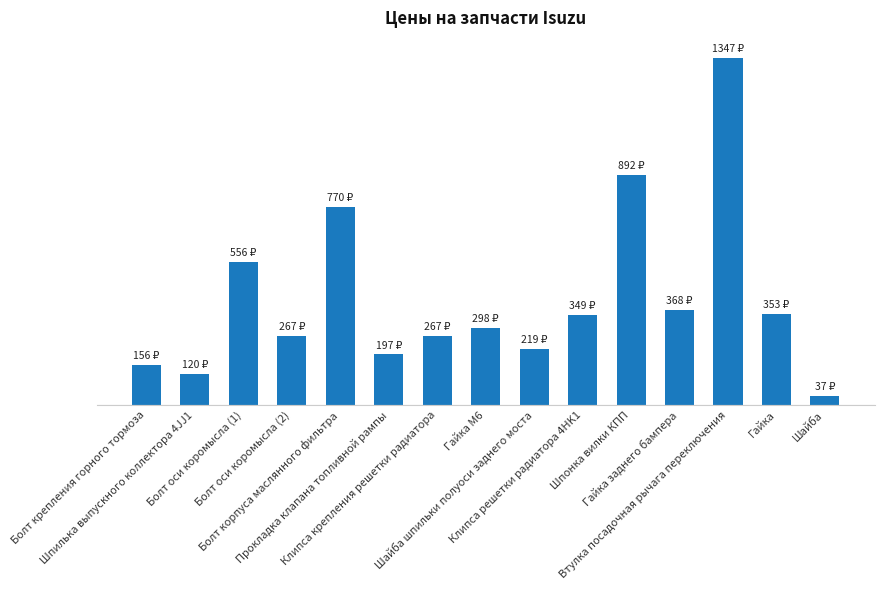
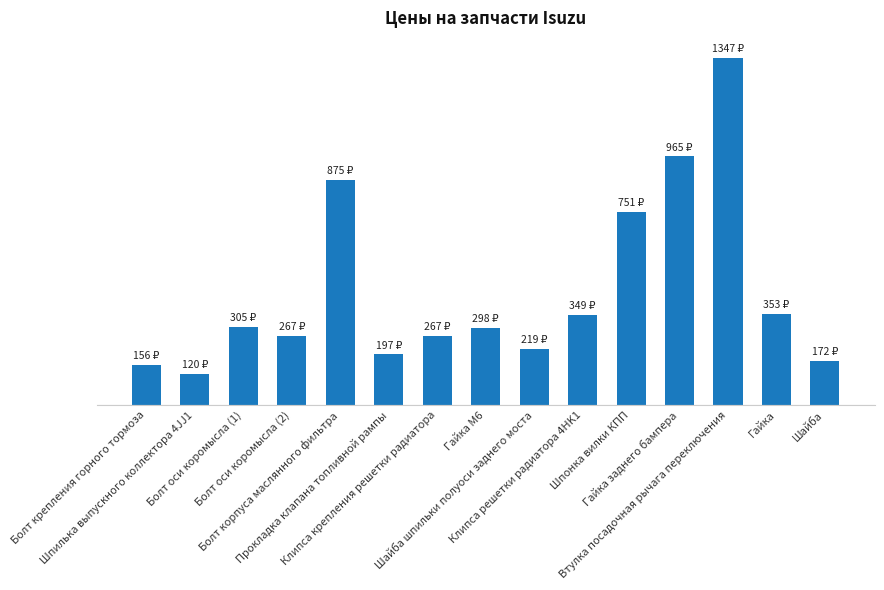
Болт оси коромысла (1): 556 -> 305
Болт корпуса маслянного фильтра: 770 -> 875
Шпонка вилки КПП: 892 -> 751
Гайка заднего бампера: 368 -> 965
Шайба: 37 -> 172
